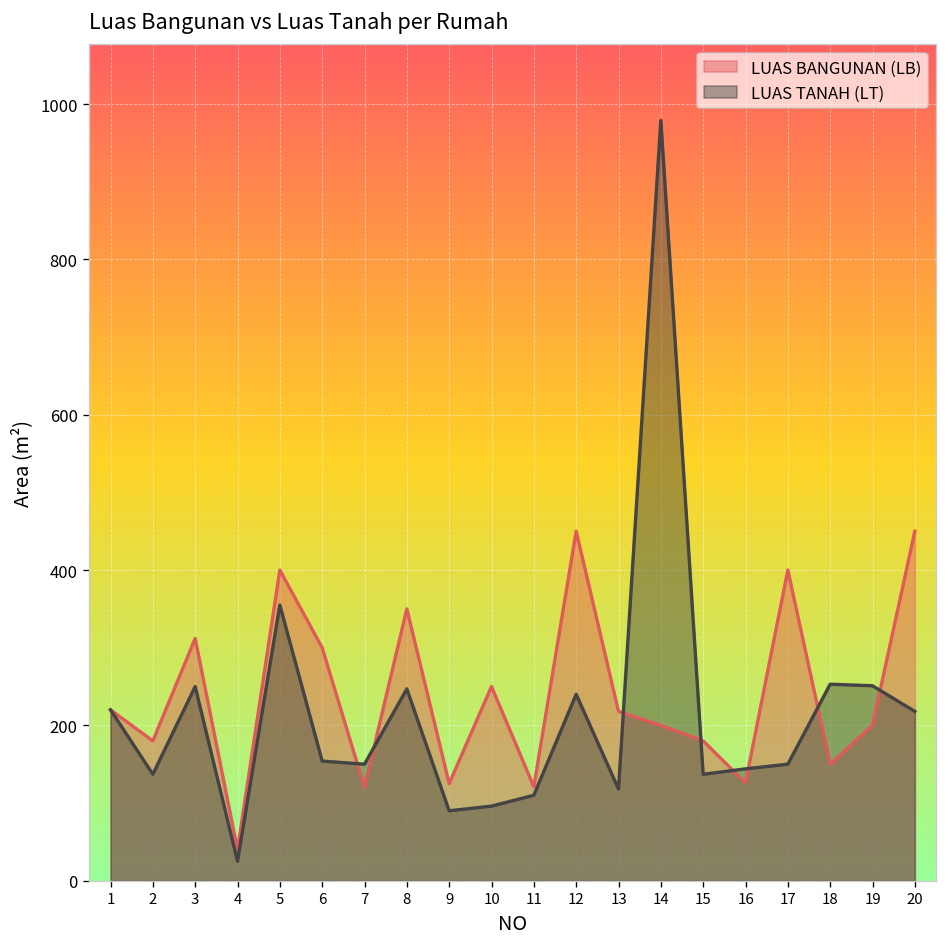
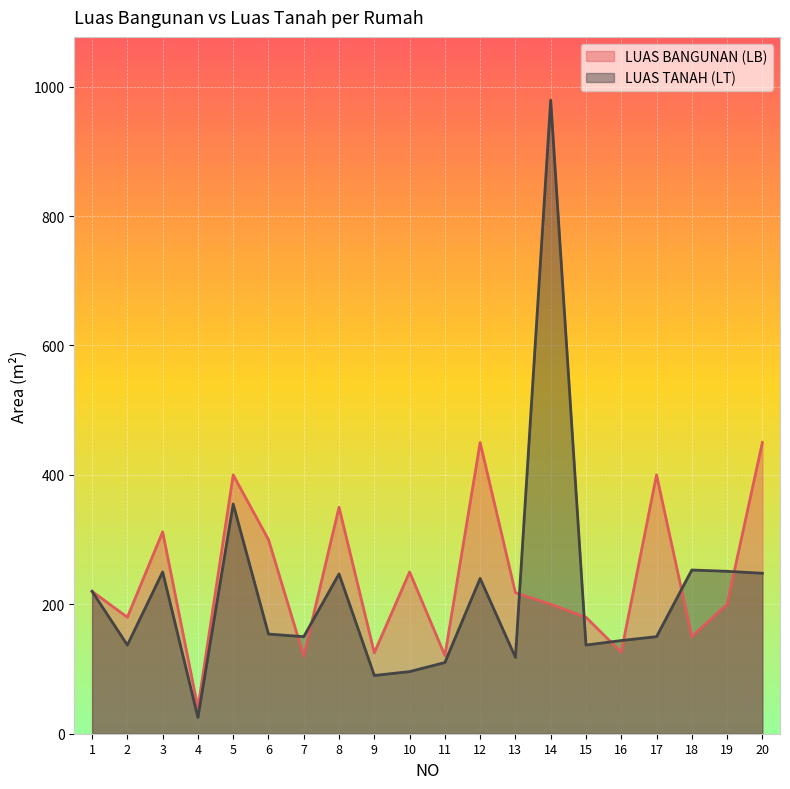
LUAS TANAH (LT), 20: 220 -> 250
